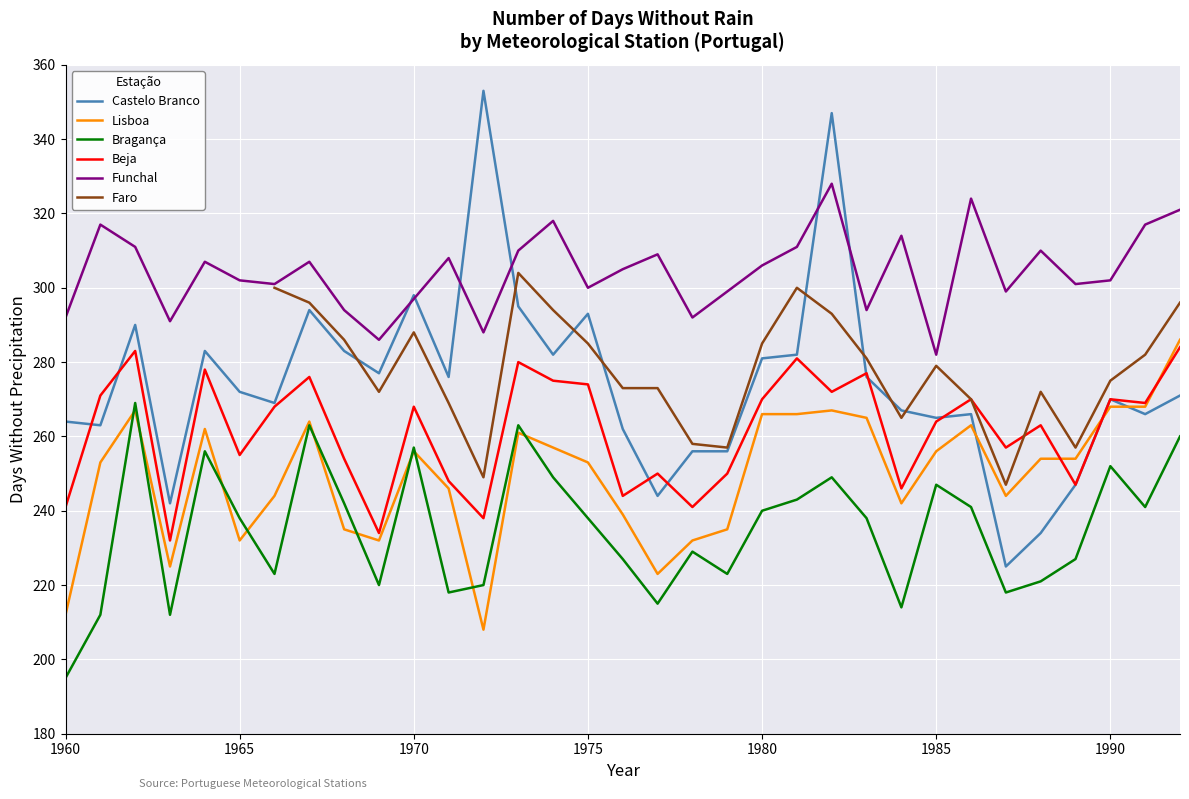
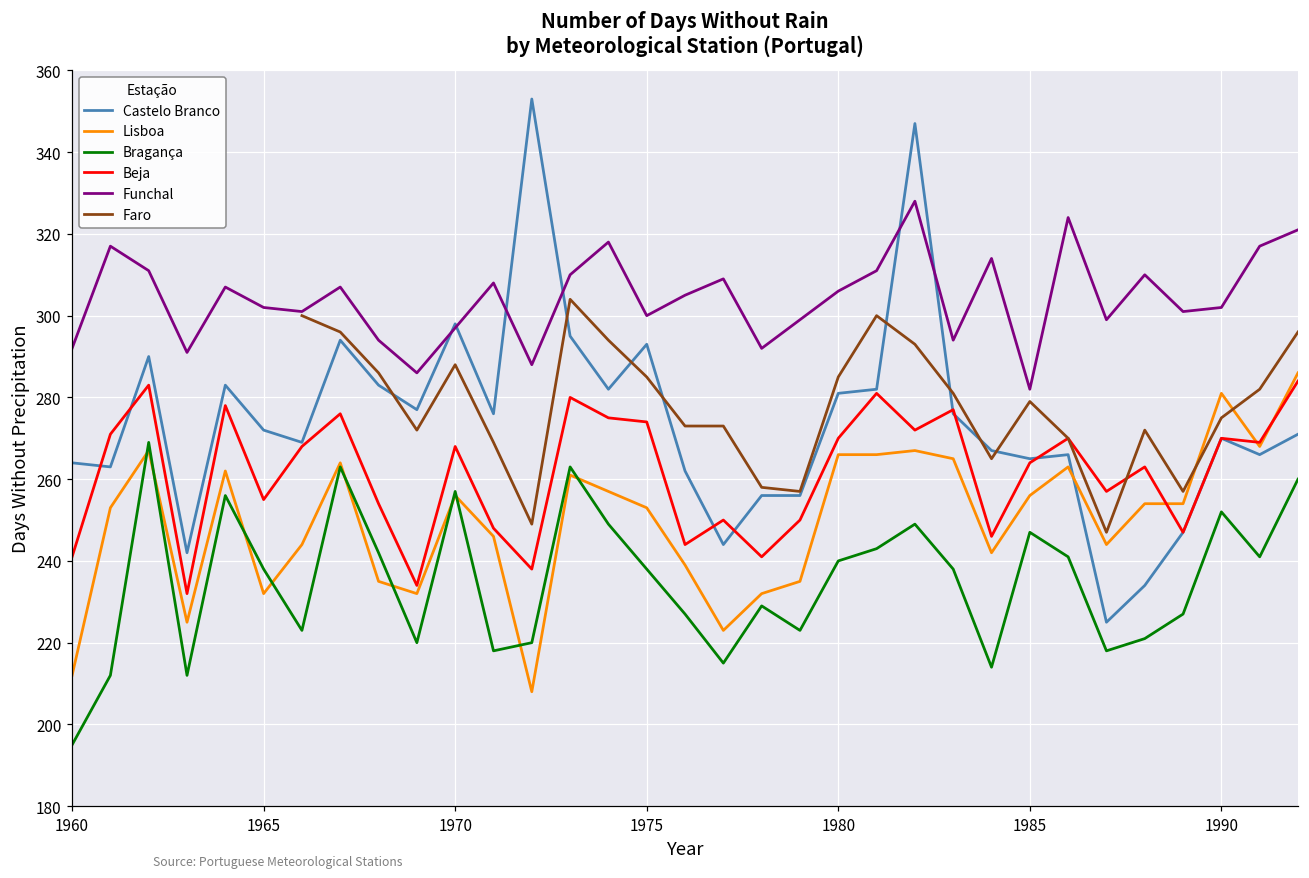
Lisboa, 1990: 268 -> 281
